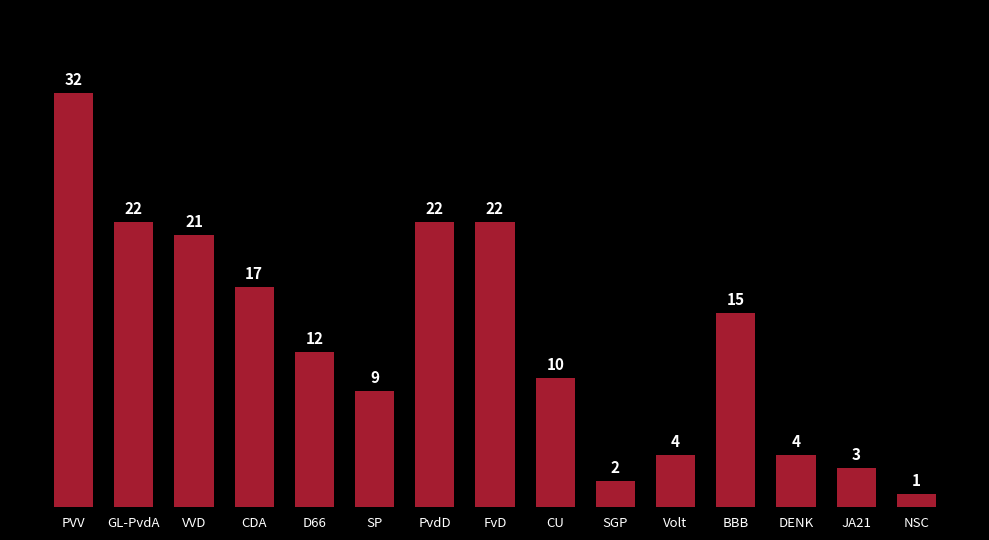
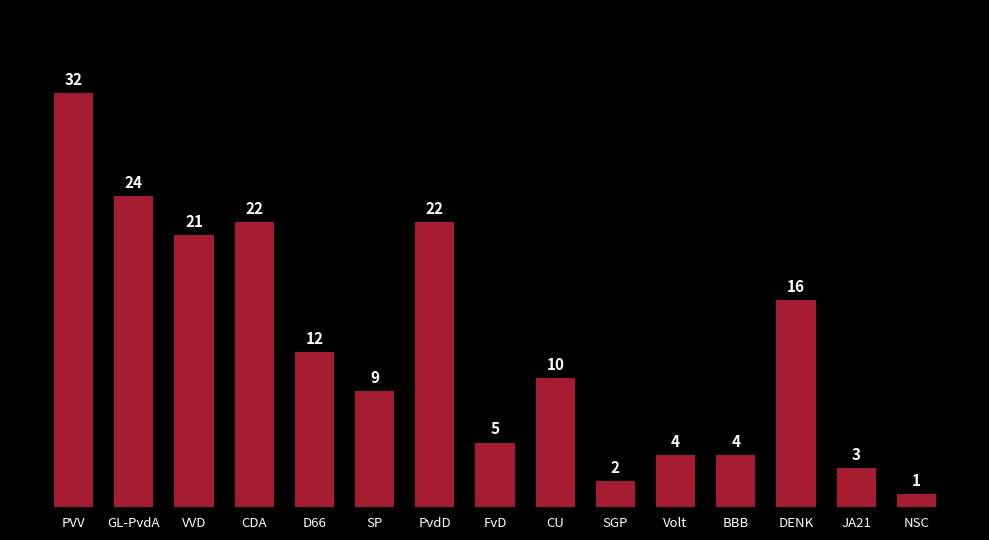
GL-PvdA: 22 -> 24
CDA: 17 -> 22
FvD: 22 -> 5
BBB: 15 -> 4
DENK: 4 -> 16
